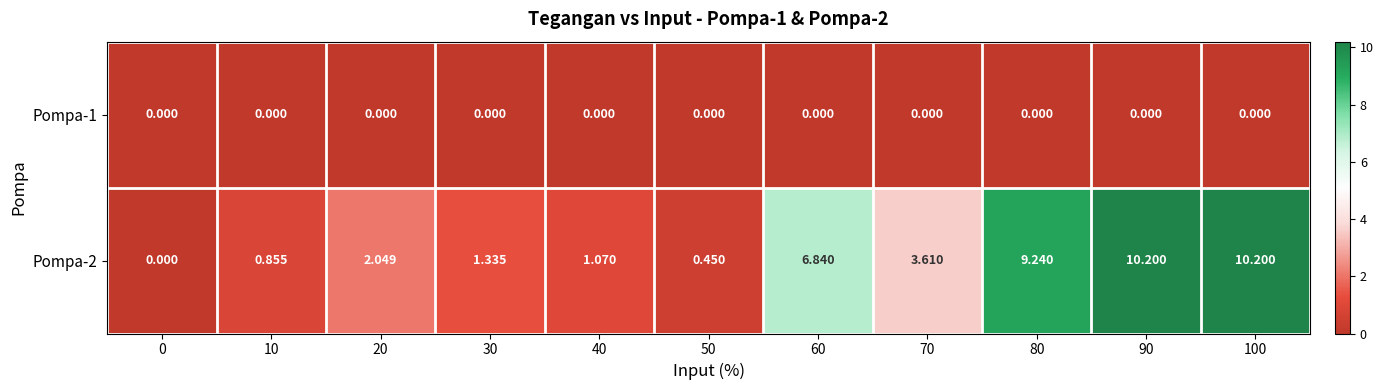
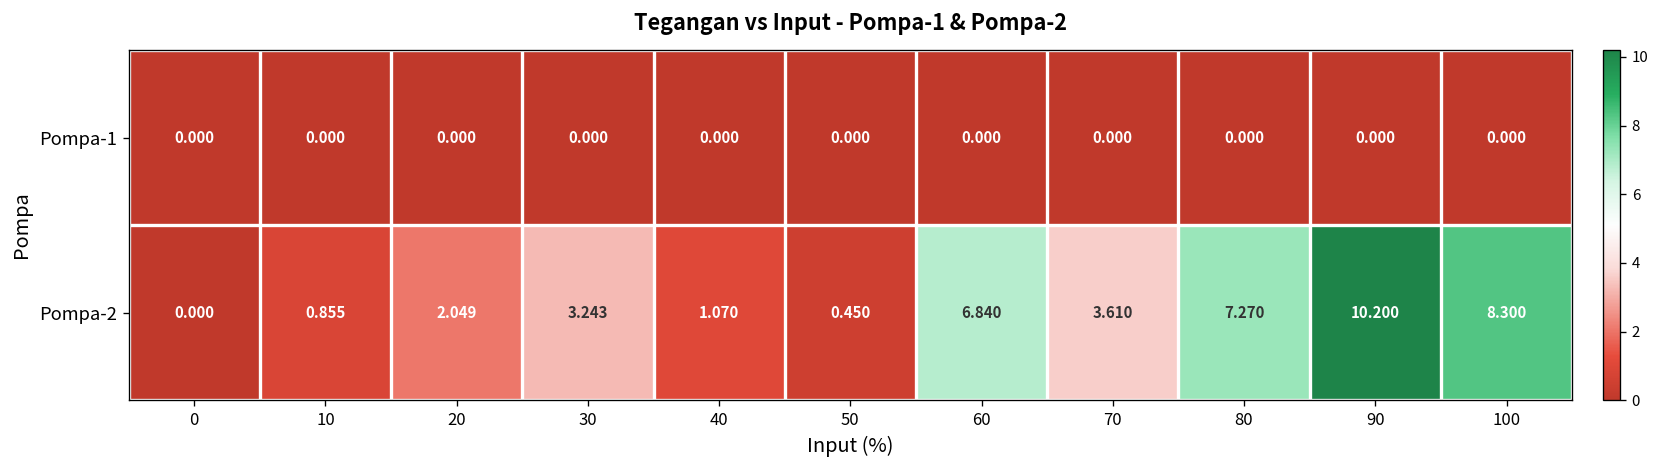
Pompa-2, 30: 1.335 -> 3.243
Pompa-2, 80: 9.240 -> 7.270
Pompa-2, 100: 10.200 -> 8.300
